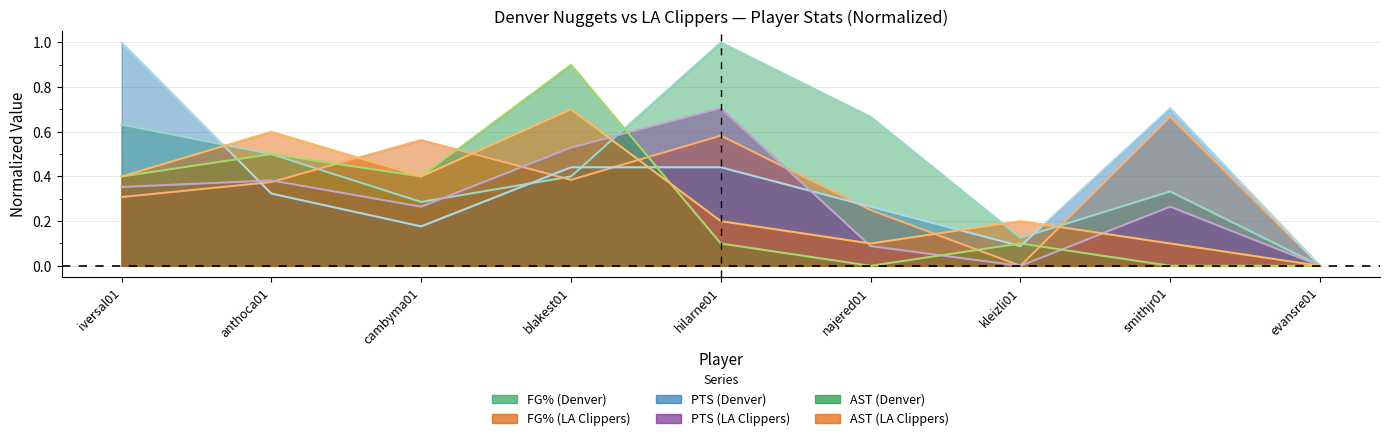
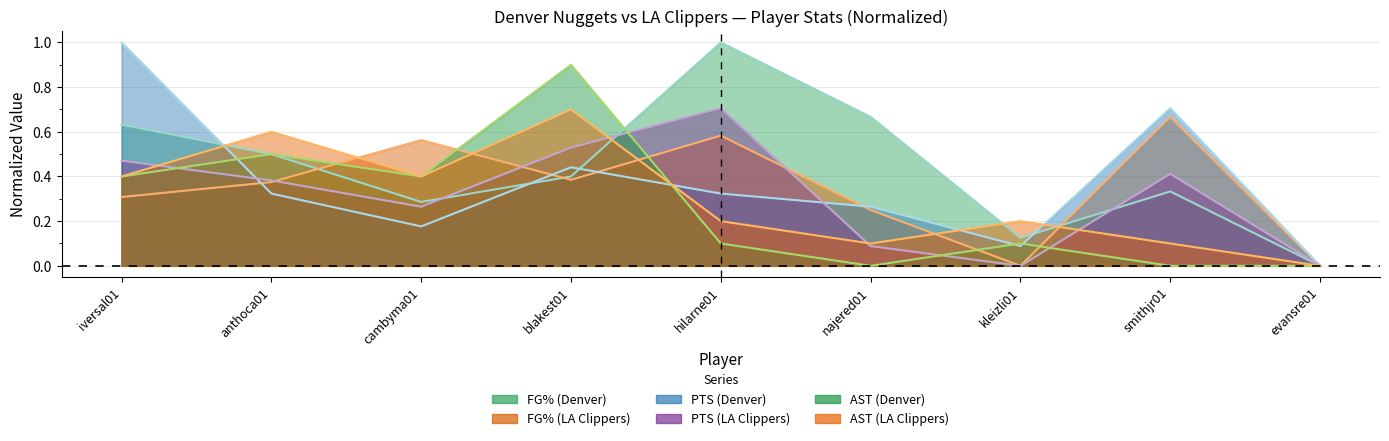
PTS (LA Clippers), iversal01: 0.35 -> 0.47
PTS (Denver), hilarne01: 0.44 -> 0.32
PTS (LA Clippers), smithjr01: 0.26 -> 0.41
